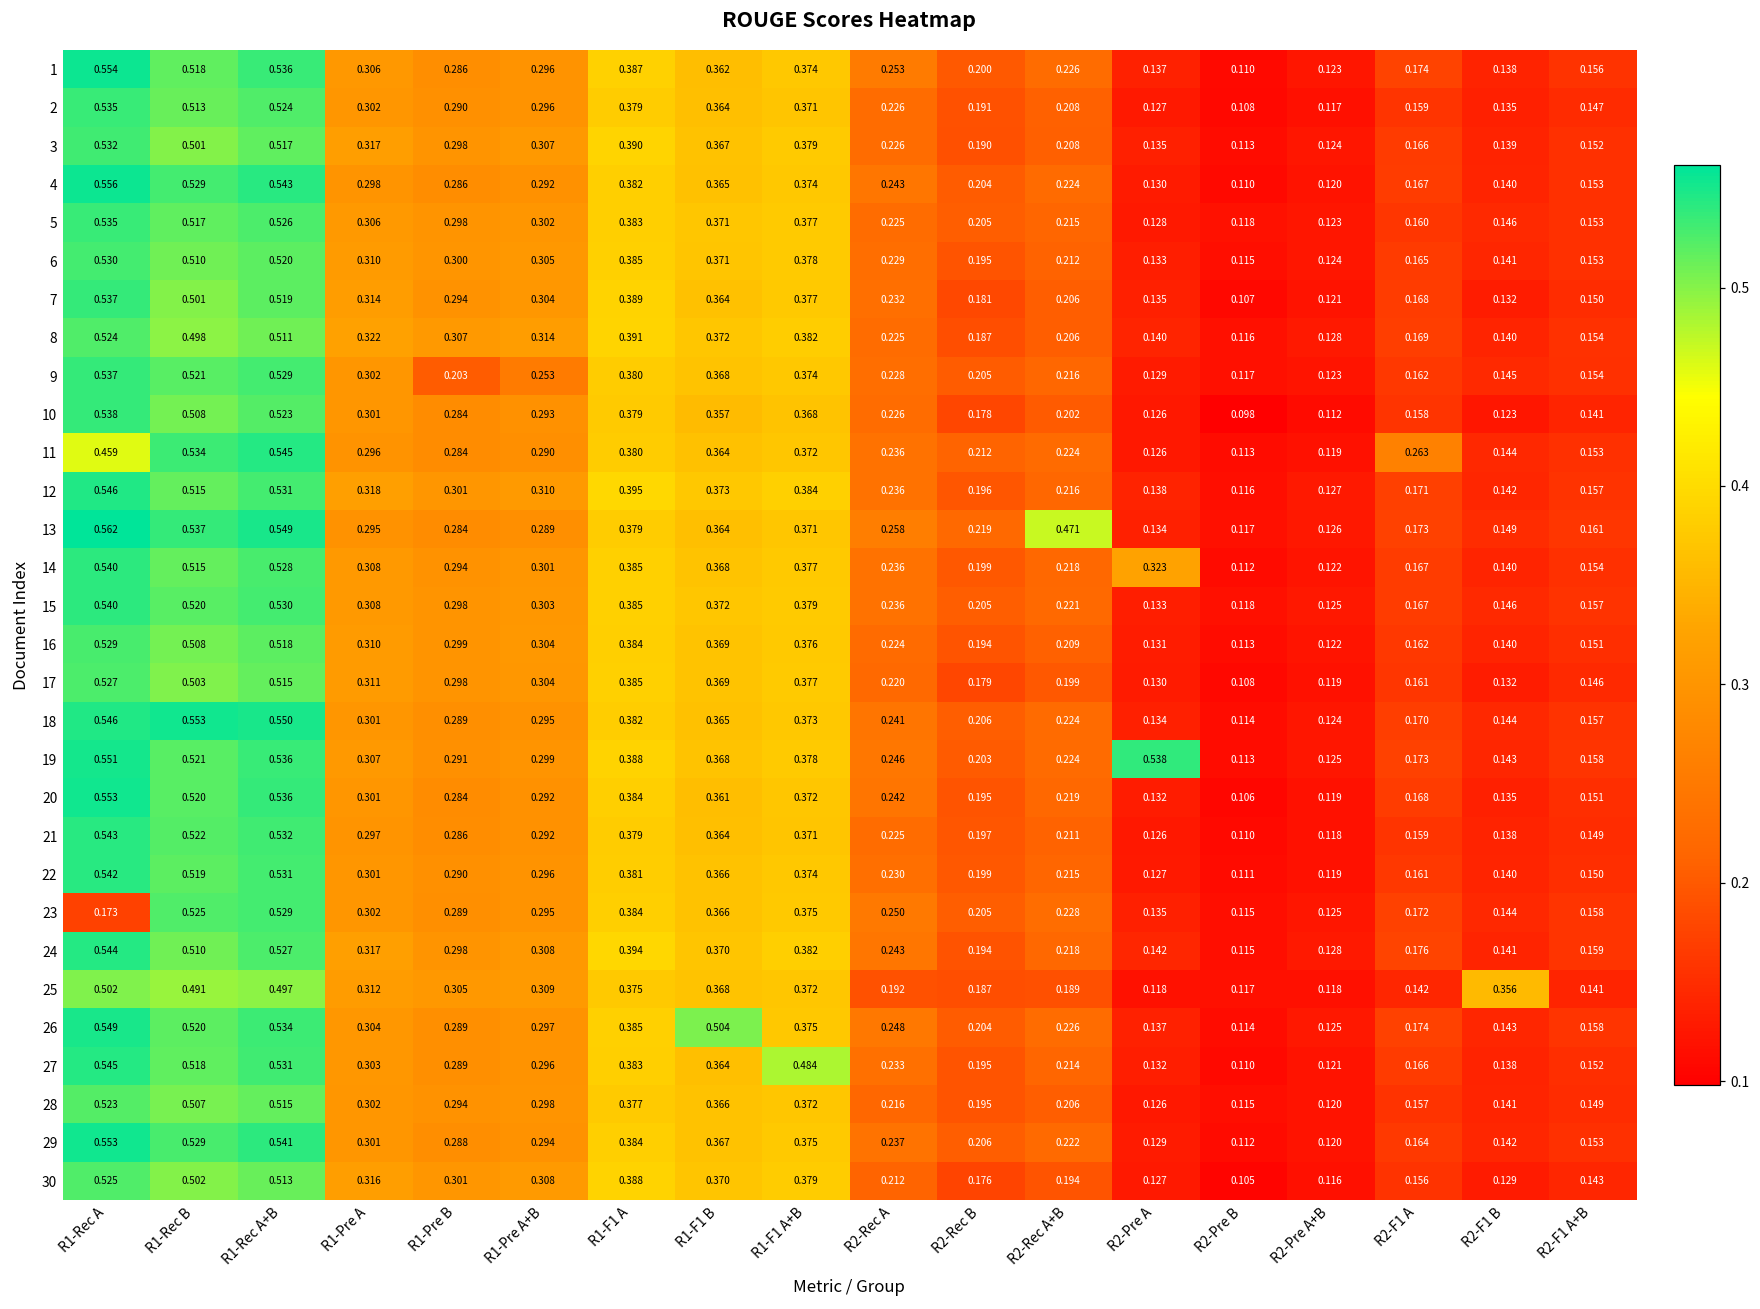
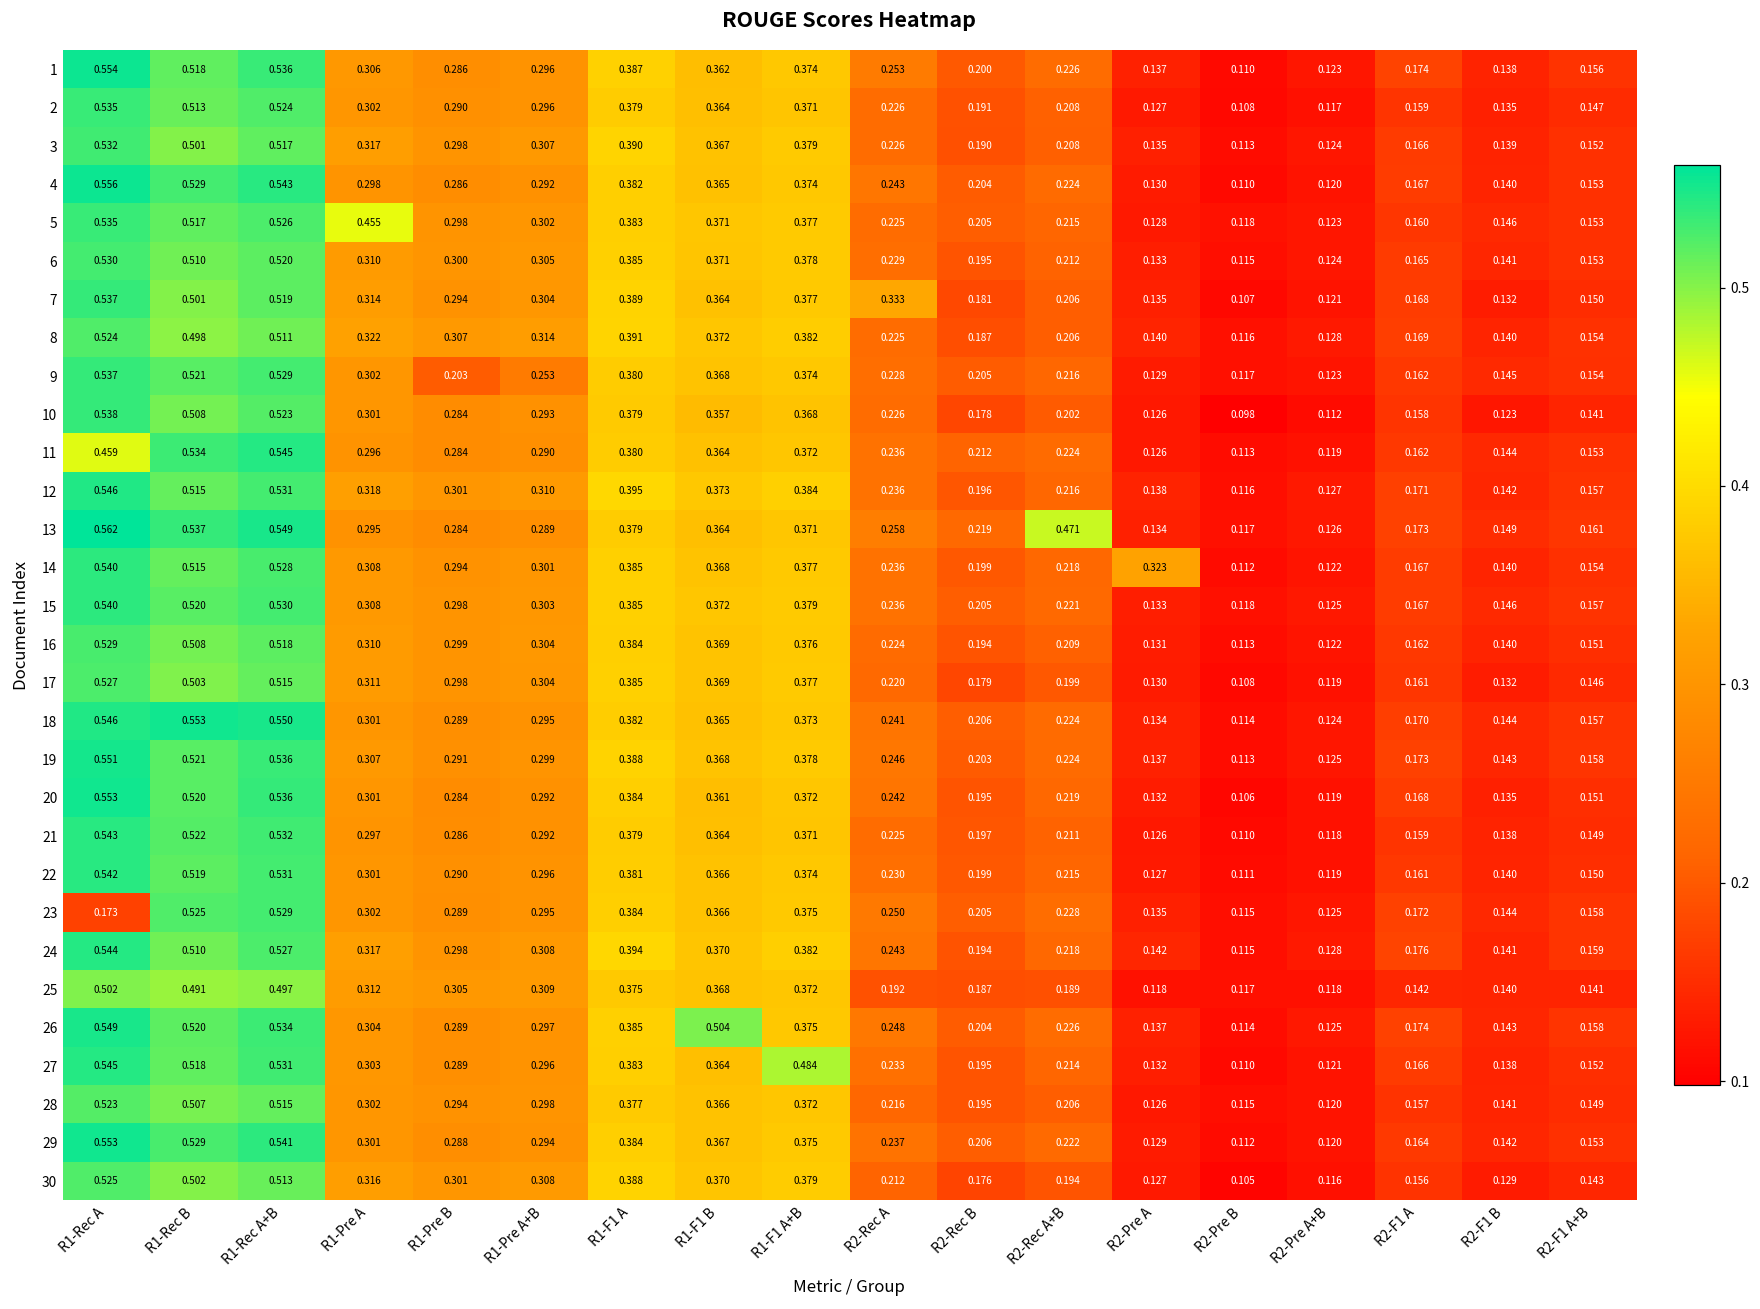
5, R1-Pre A: 0.306 -> 0.455
7, R2-Rec A: 0.232 -> 0.333
11, R2-F1 A: 0.263 -> 0.162
19, R2-Pre A: 0.538 -> 0.137
25, R2-F1 B: 0.356 -> 0.140
